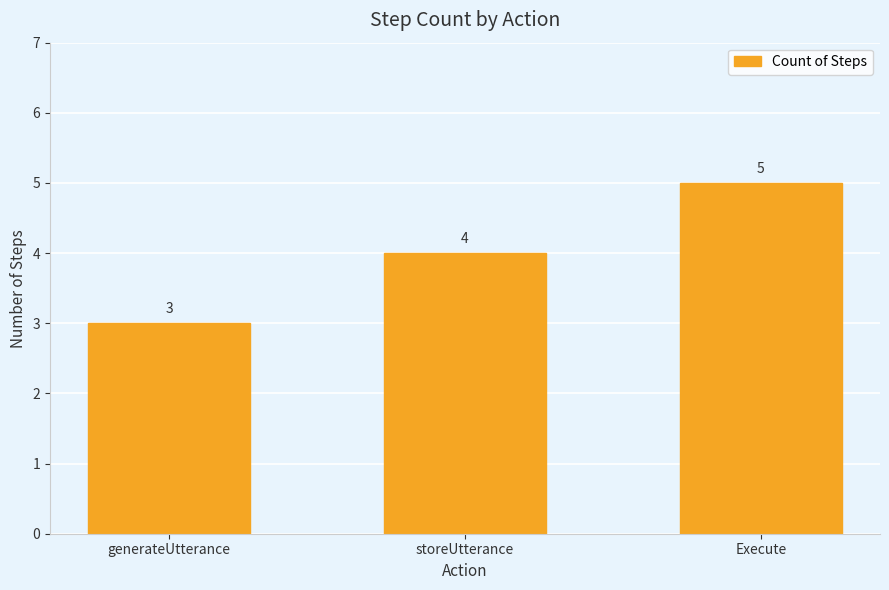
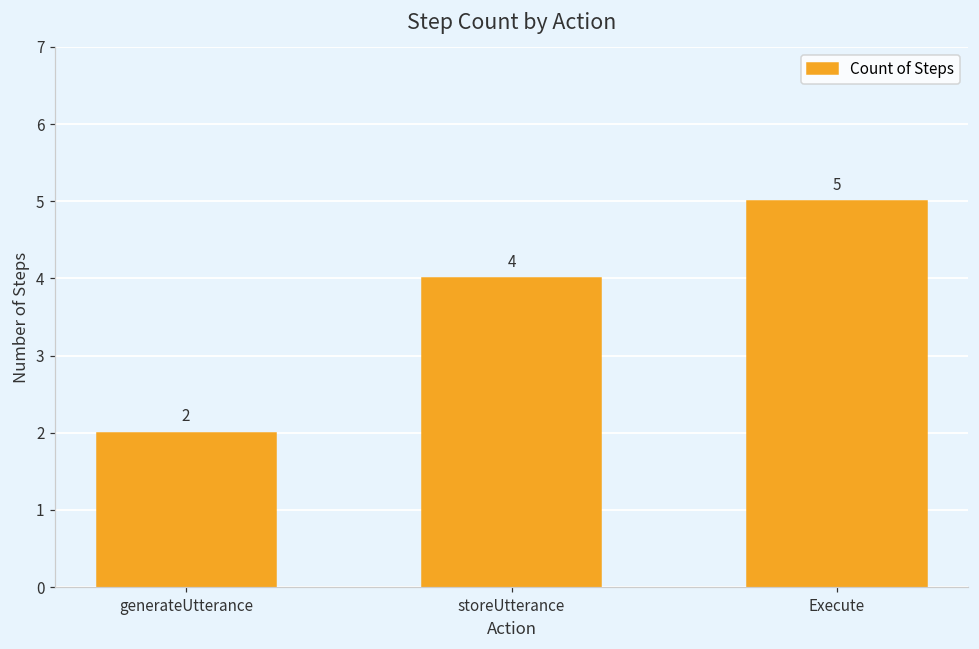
generateUtterance: 3 -> 2
